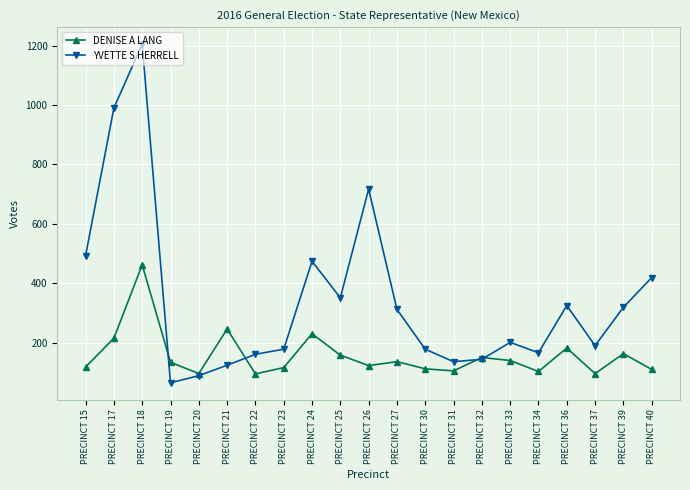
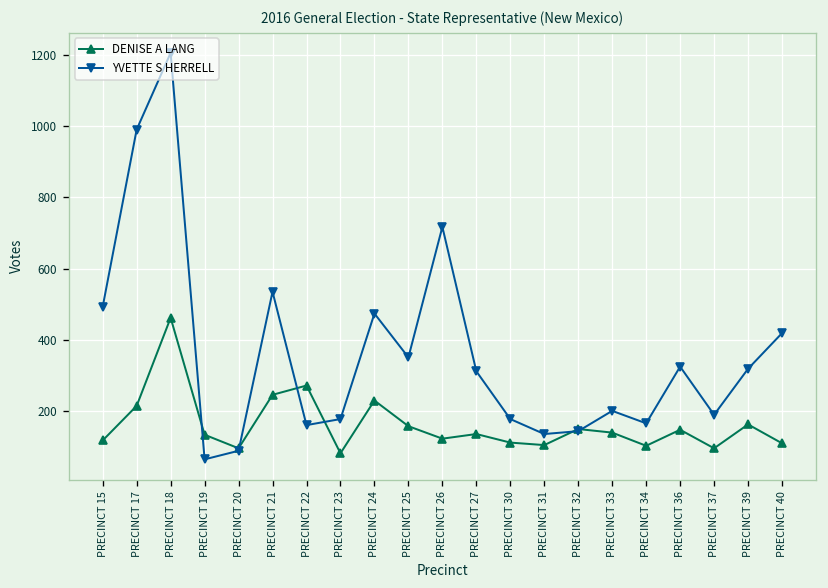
YVETTE S HERRELL, PRECINCT 21: 120 -> 540
DENISE A LANG, PRECINCT 22: 100 -> 270
DENISE A LANG, PRECINCT 23: 120 -> 80
DENISE A LANG, PRECINCT 36: 180 -> 150
